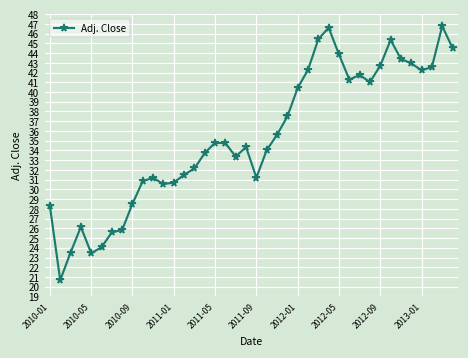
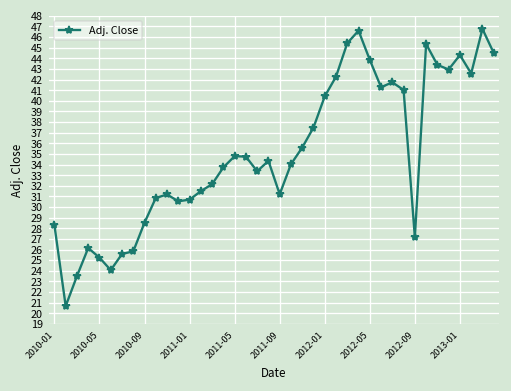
2010-05: 23 -> 25
2012-09: 43 -> 27
2013-01: 42 -> 44
